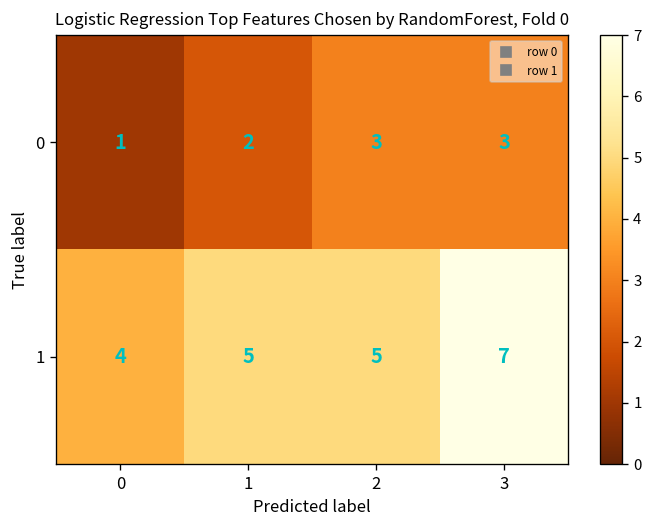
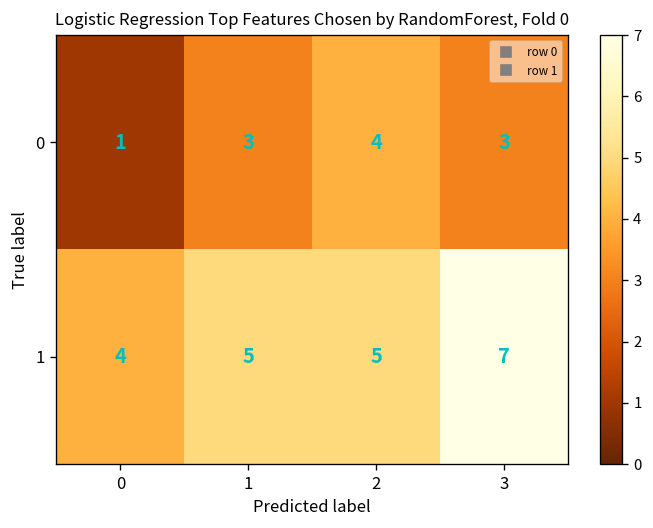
0, 1: 2 -> 3
0, 2: 3 -> 4
